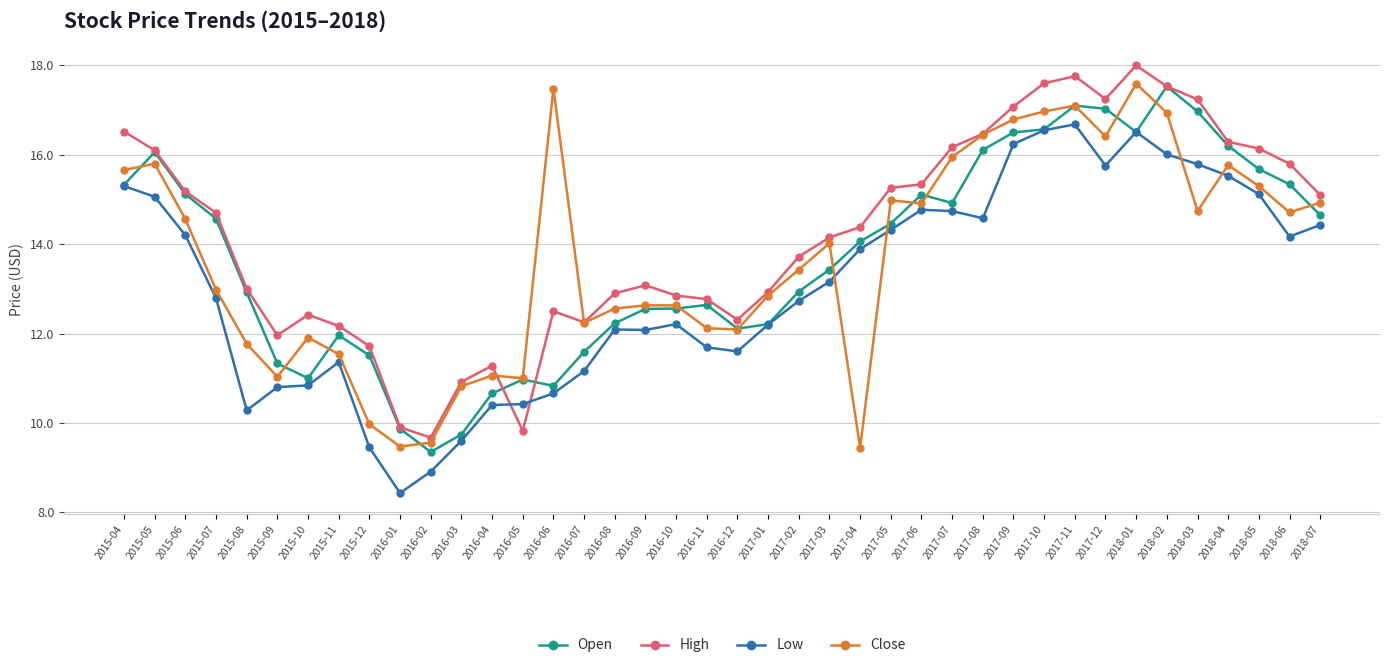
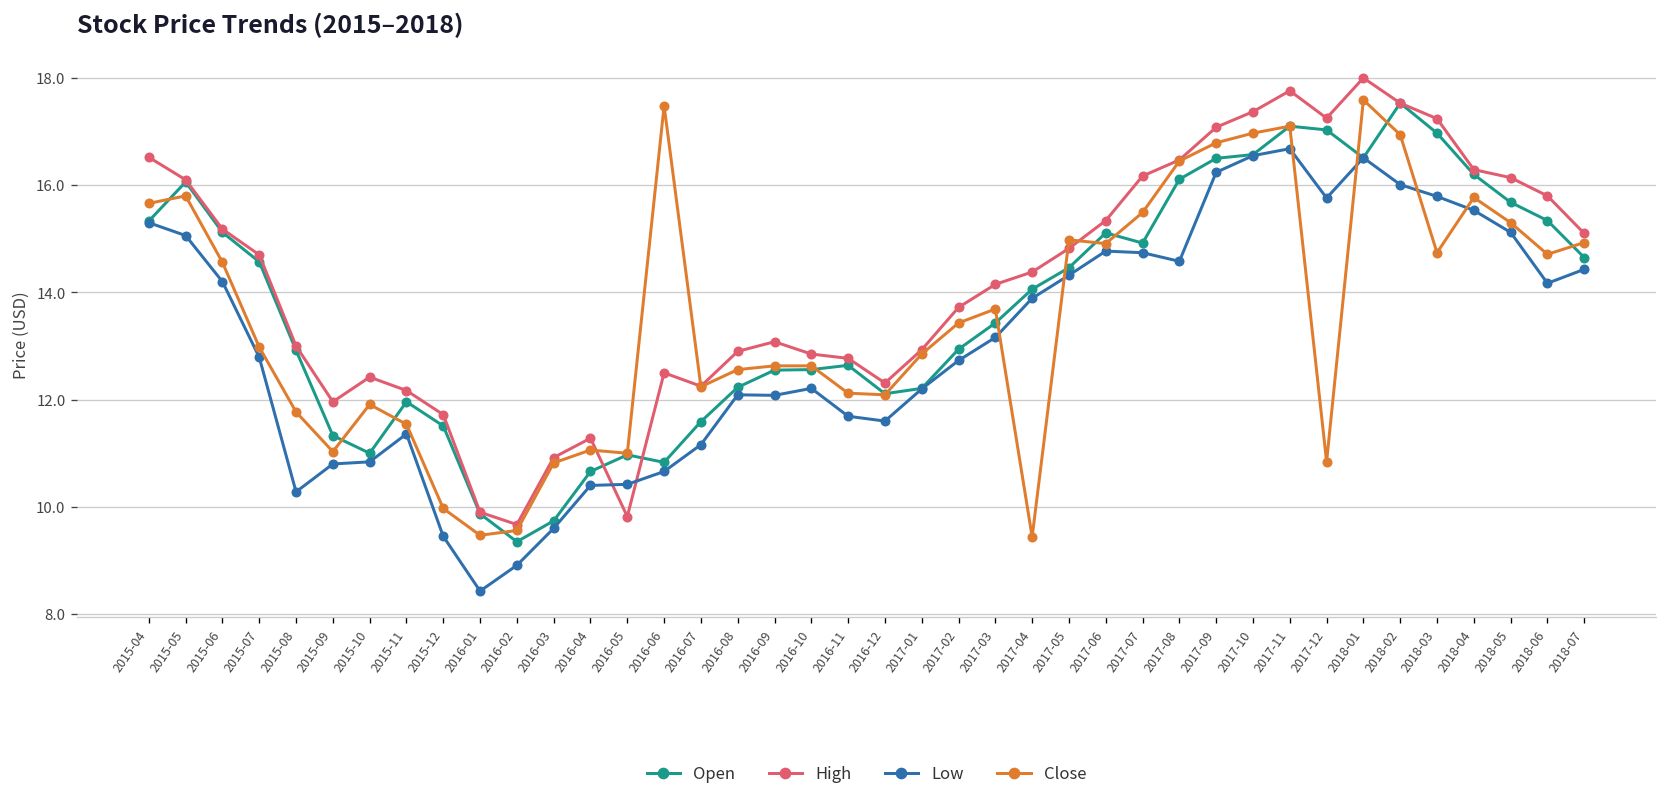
Close, 2017-03: 14.0 -> 13.7
High, 2017-05: 15.3 -> 14.8
Close, 2017-07: 16.0 -> 15.5
High, 2017-10: 17.6 -> 17.4
Close, 2017-12: 16.4 -> 10.8
